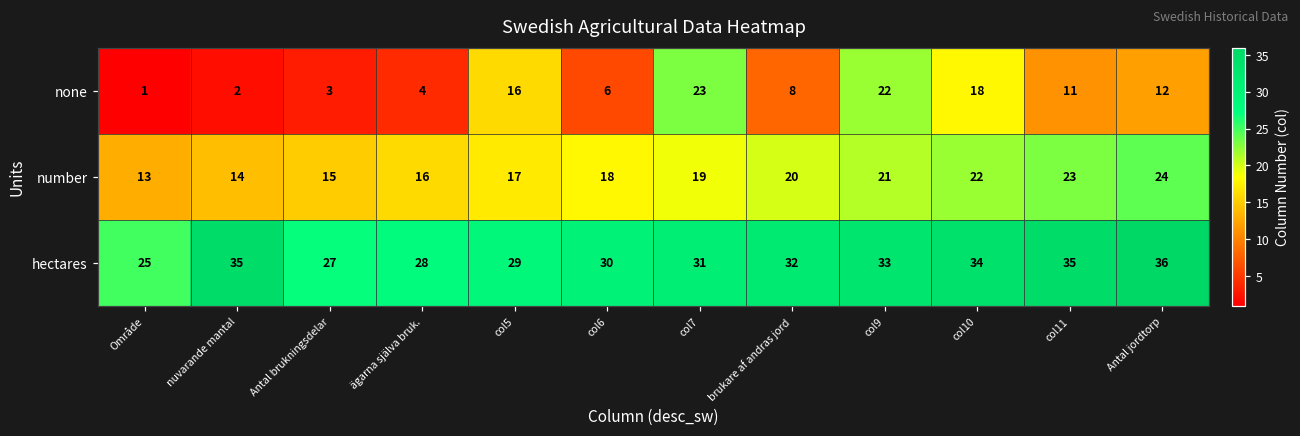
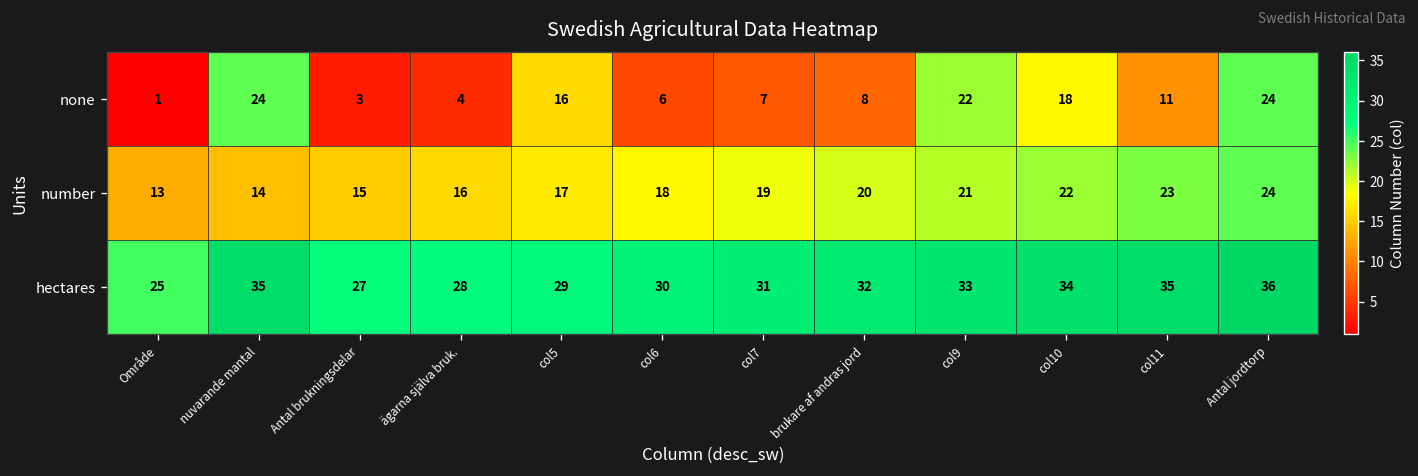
none, nuvarande mantal: 2 -> 24
none, col7: 23 -> 7
none, Antal jordtorp: 12 -> 24
